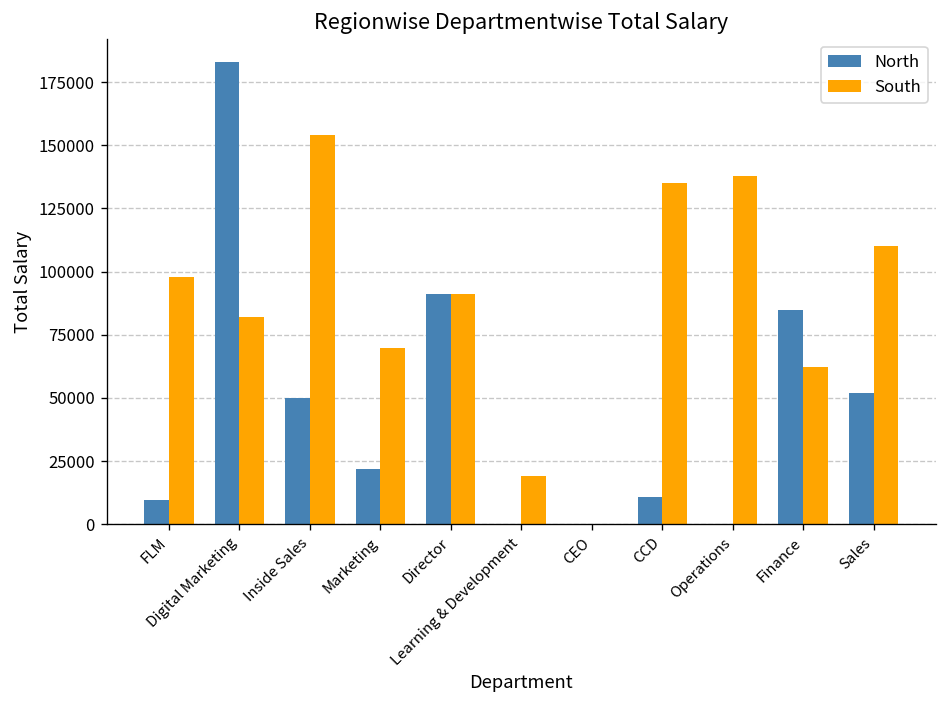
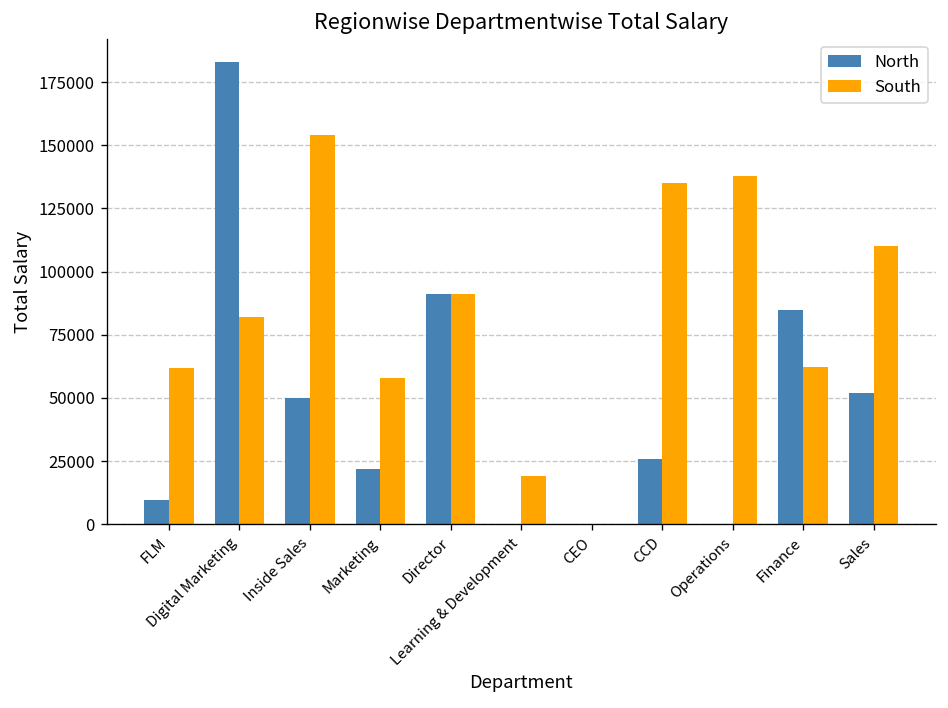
South, FLM: 98000 -> 62000
South, Marketing: 70000 -> 58000
North, CCD: 11000 -> 26000
